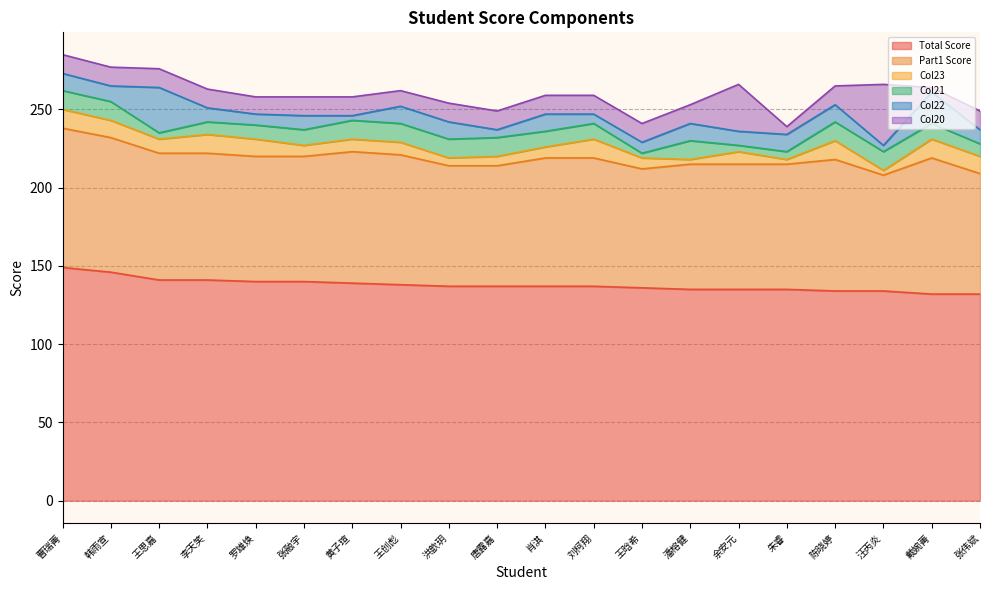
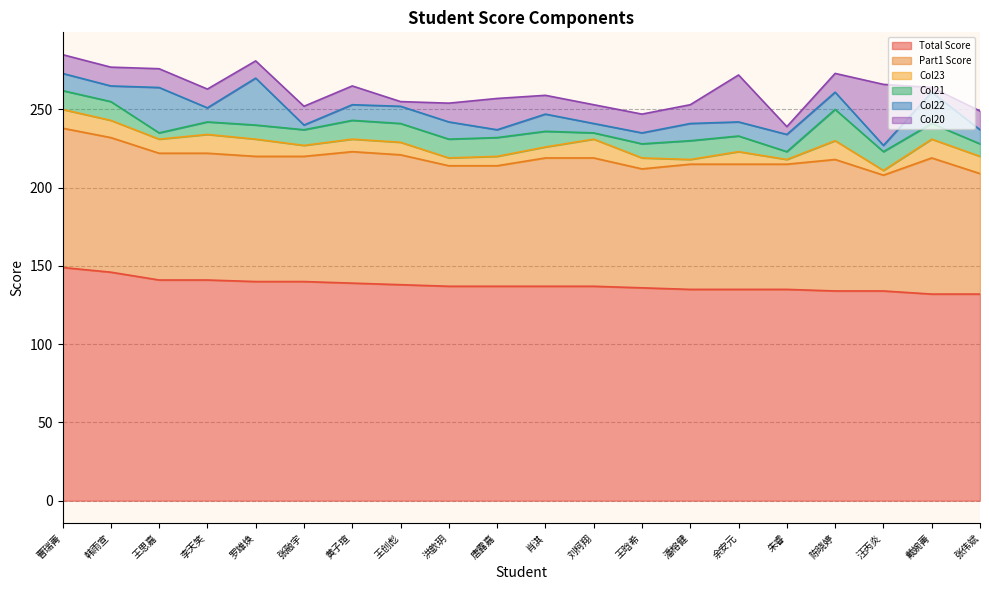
Col22, 罗雄焕: 7 -> 30
Col22, 张融宇: 9 -> 3
Col22, 黄子瑄: 3 -> 10
Col20, 王创彪: 10 -> 3
Col20, 唐露嘉: 12 -> 20
Col21, 刘柯翔: 10 -> 4
Col21, 王晗希: 3 -> 9
Col21, 余安元: 4 -> 10
Col21, 陈晓婷: 12 -> 20
